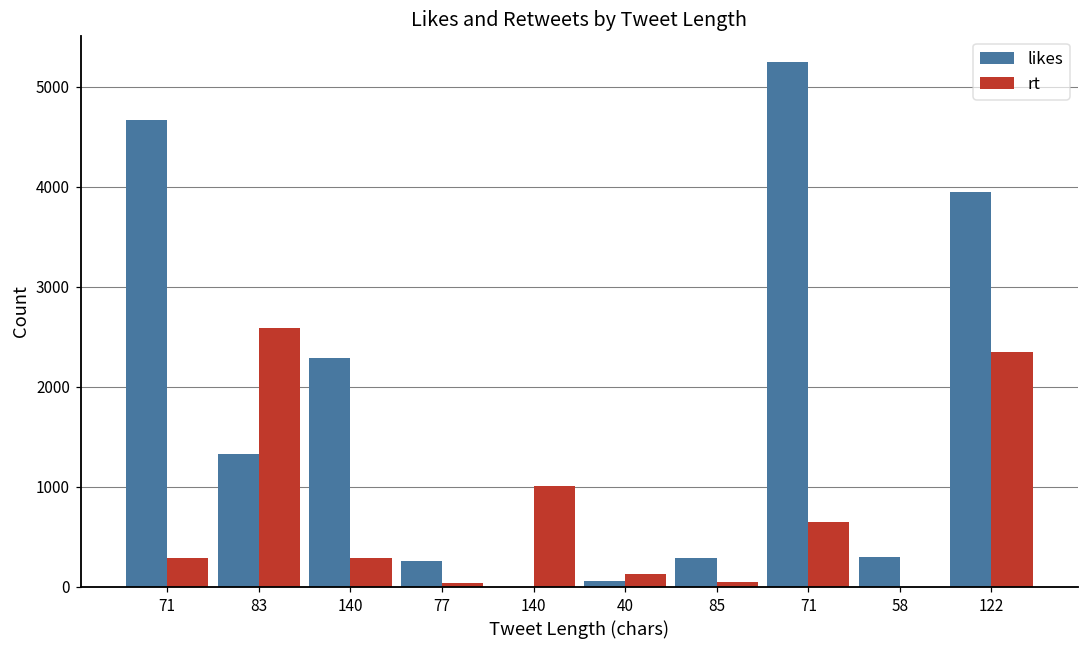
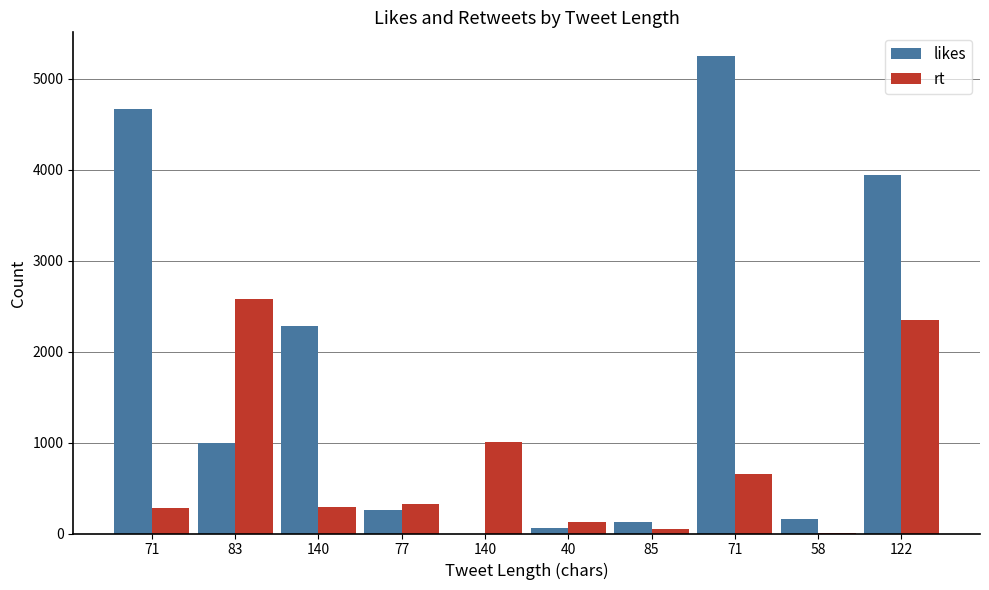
likes, 83: 1300 -> 1000
rt, 77: 0 -> 300
likes, 85: 300 -> 100
likes, 58: 300 -> 200
